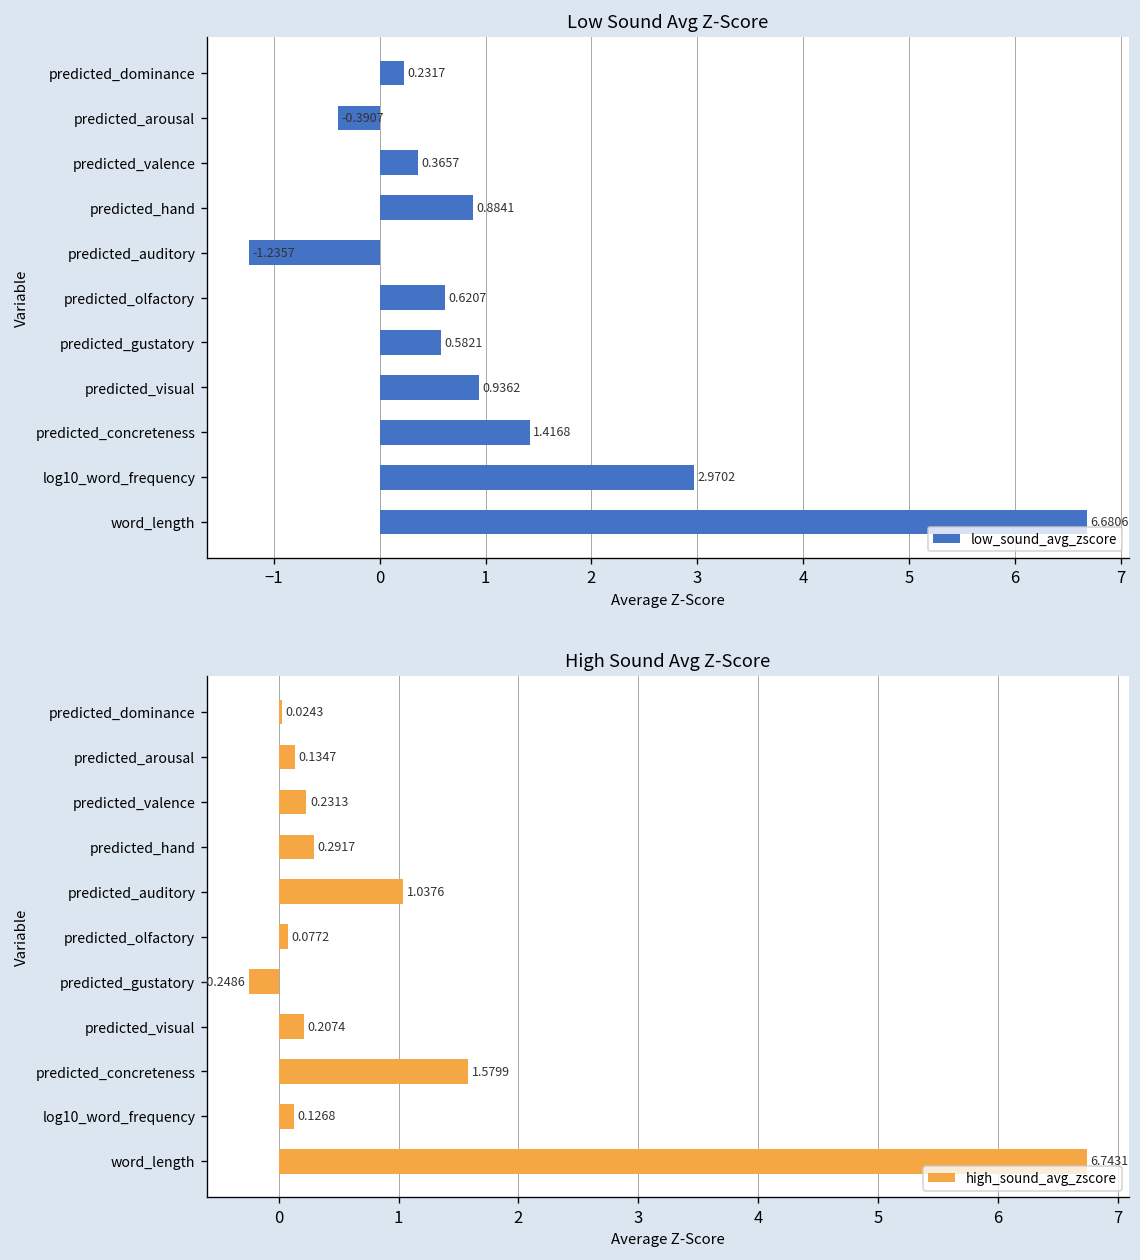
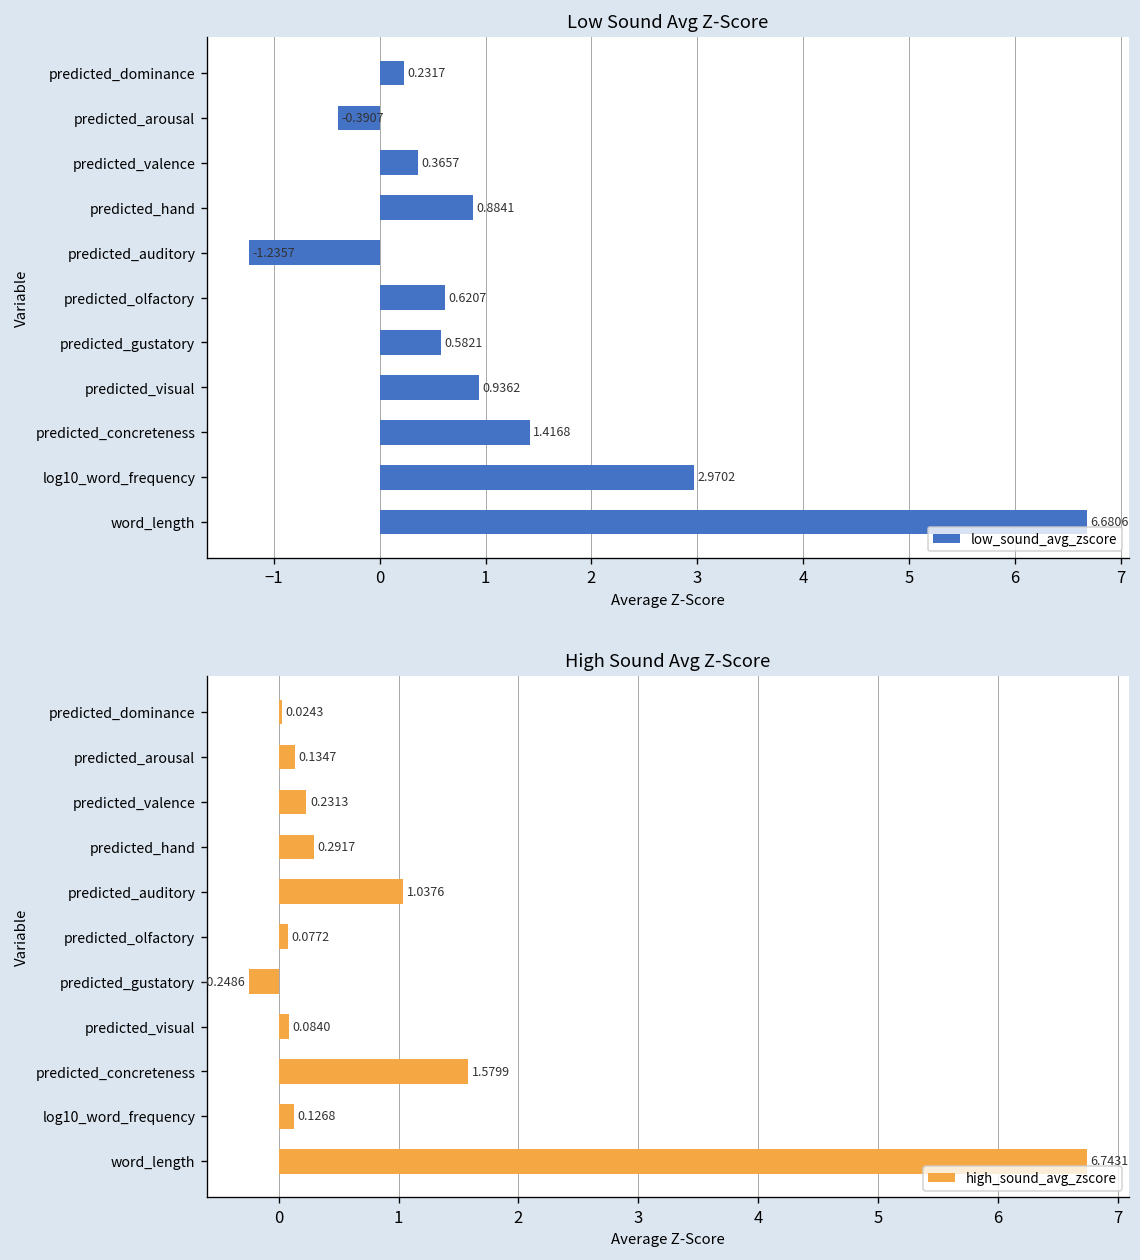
High Sound Avg Z-Score, predicted_visual: 0.2074 -> 0.0840
